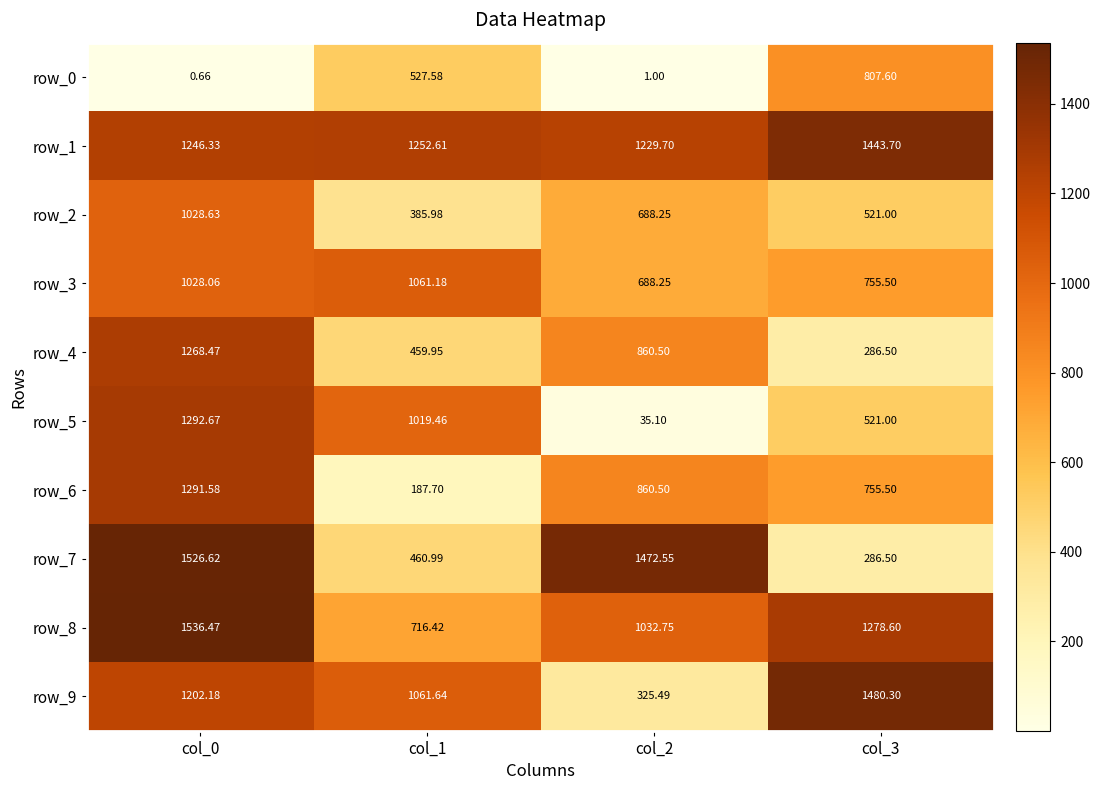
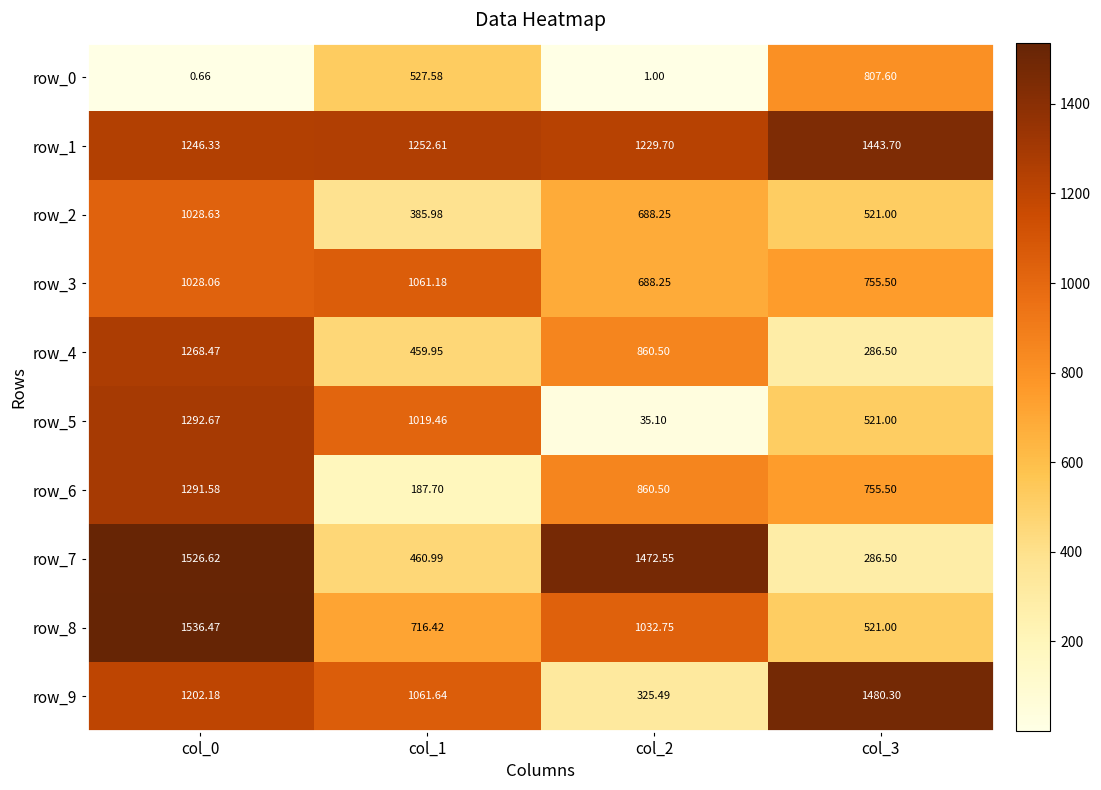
row_8, col_3: 1278.60 -> 521.00
